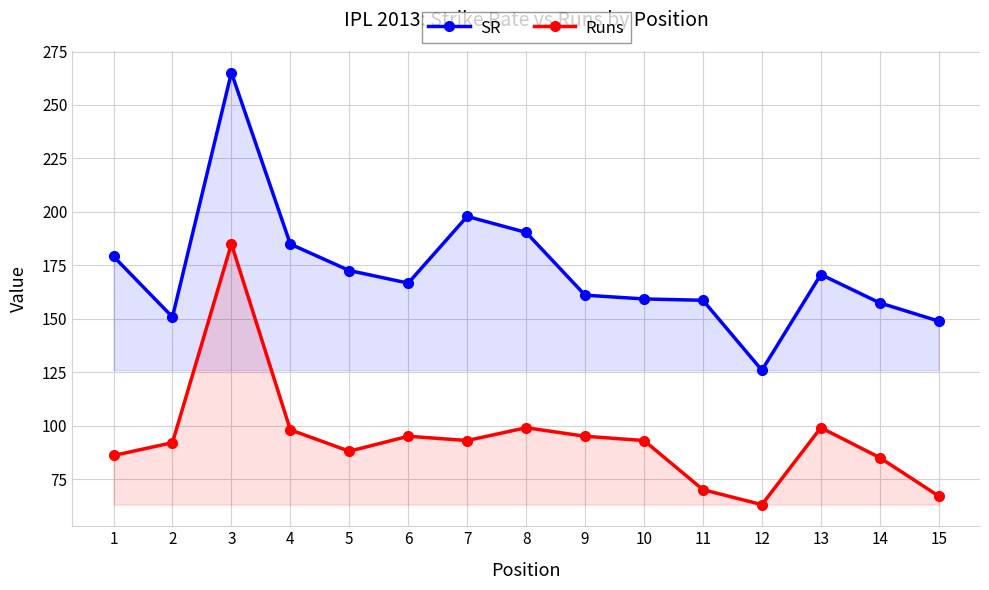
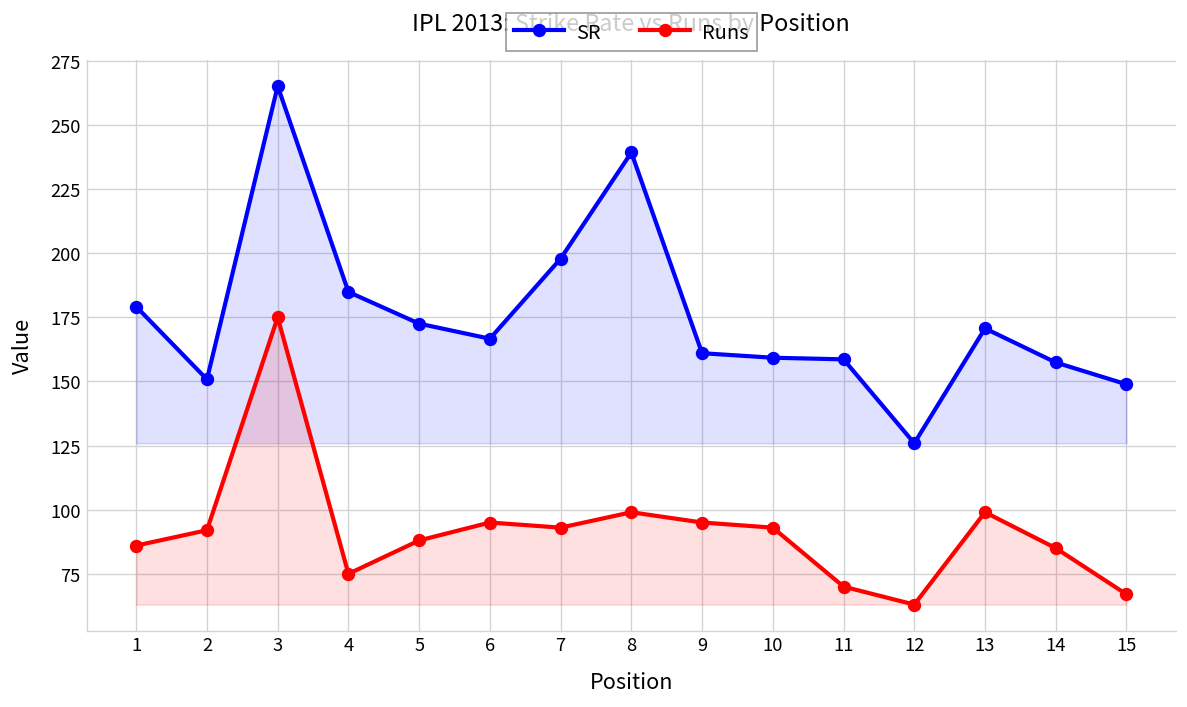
Runs, 3: 185 -> 175
Runs, 4: 98 -> 75
SR, 8: 190 -> 239
